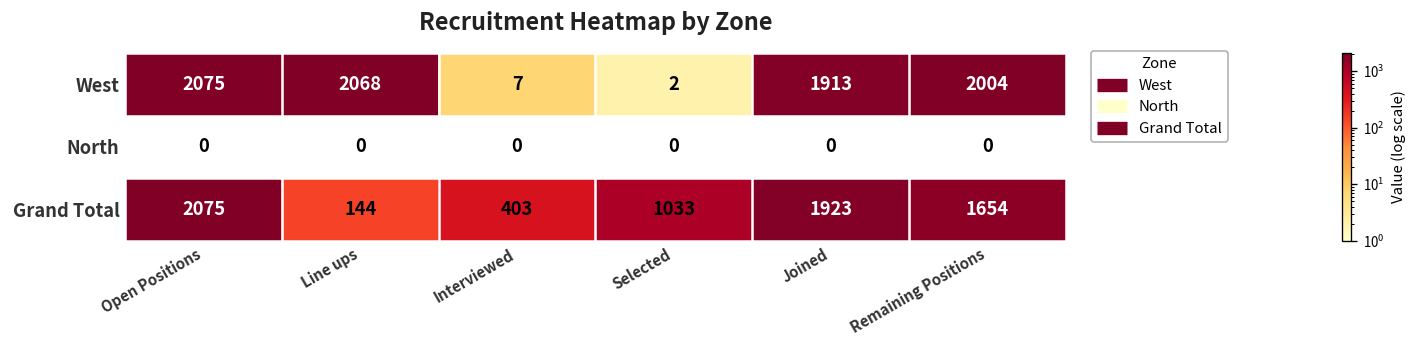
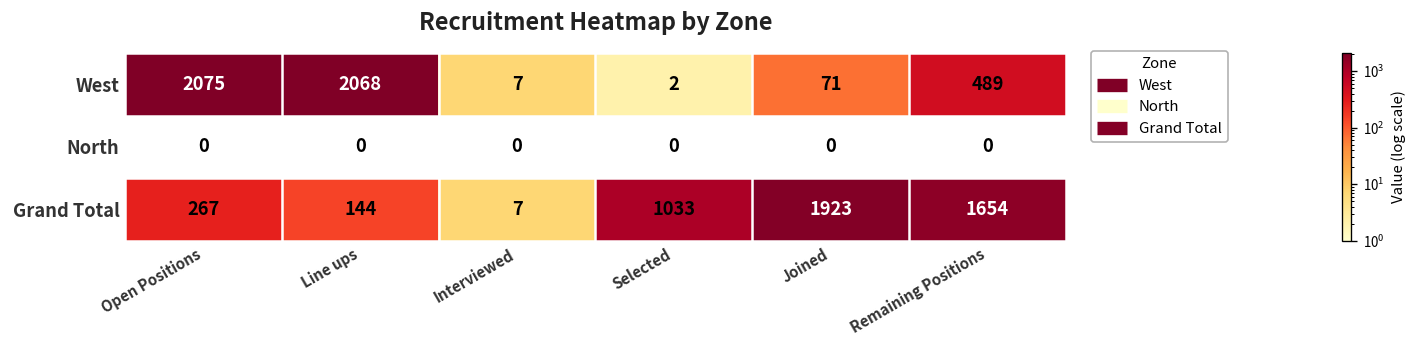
West, Joined: 1913 -> 71
West, Remaining Positions: 2004 -> 489
Grand Total, Open Positions: 2075 -> 267
Grand Total, Interviewed: 403 -> 7
